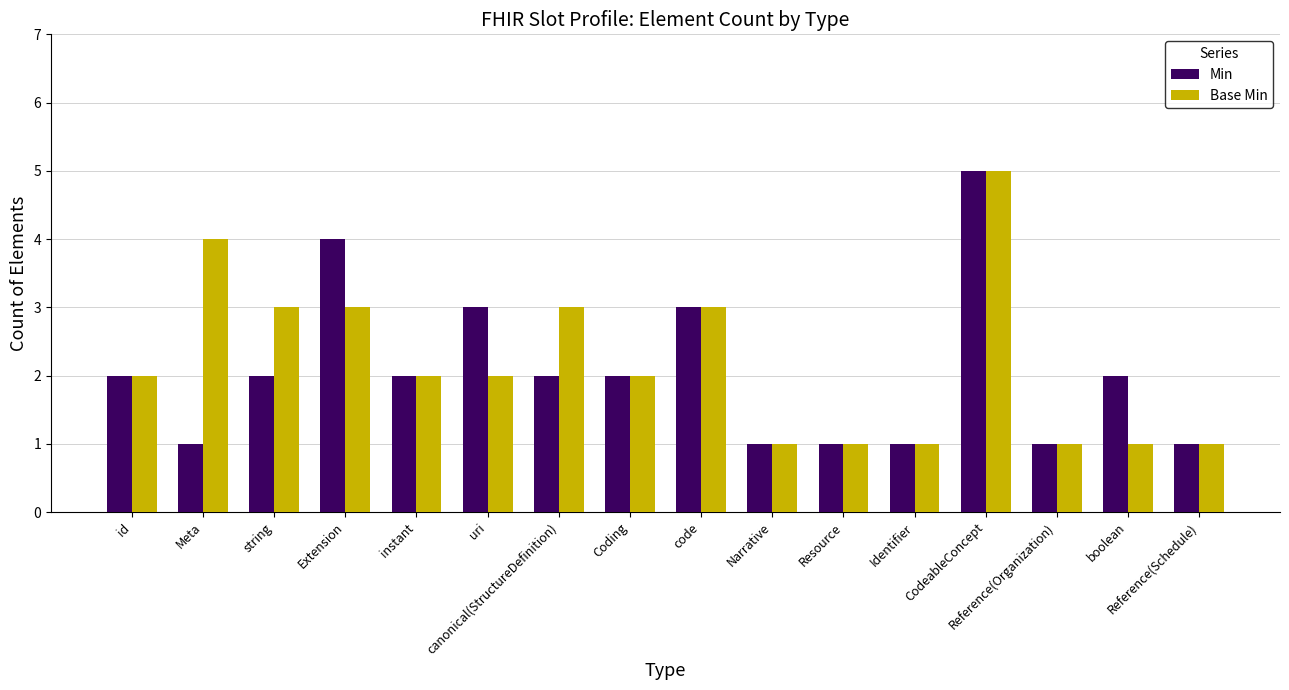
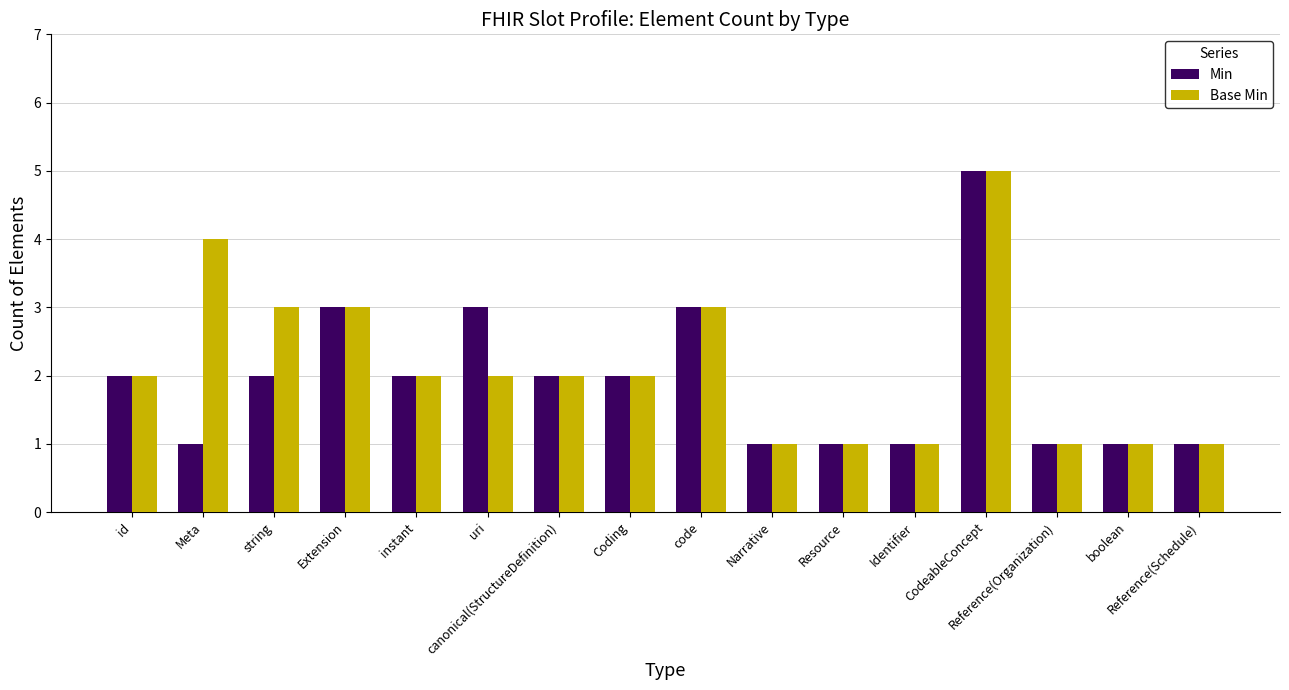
Min, Extension: 4 -> 3
Base Min, canonical(StructureDefinition): 3 -> 2
Min, boolean: 2 -> 1
